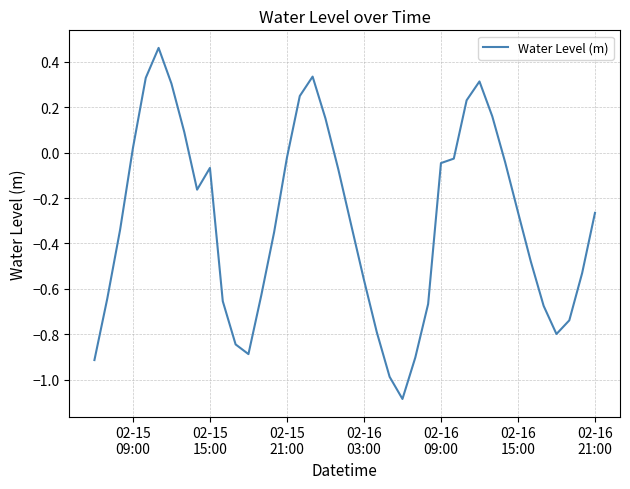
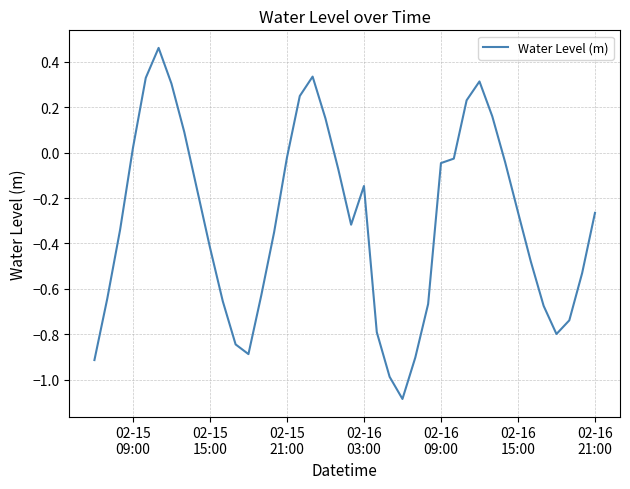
02-15 15:00: -0.07 -> -0.42
02-16 03:00: -0.56 -> -0.15
